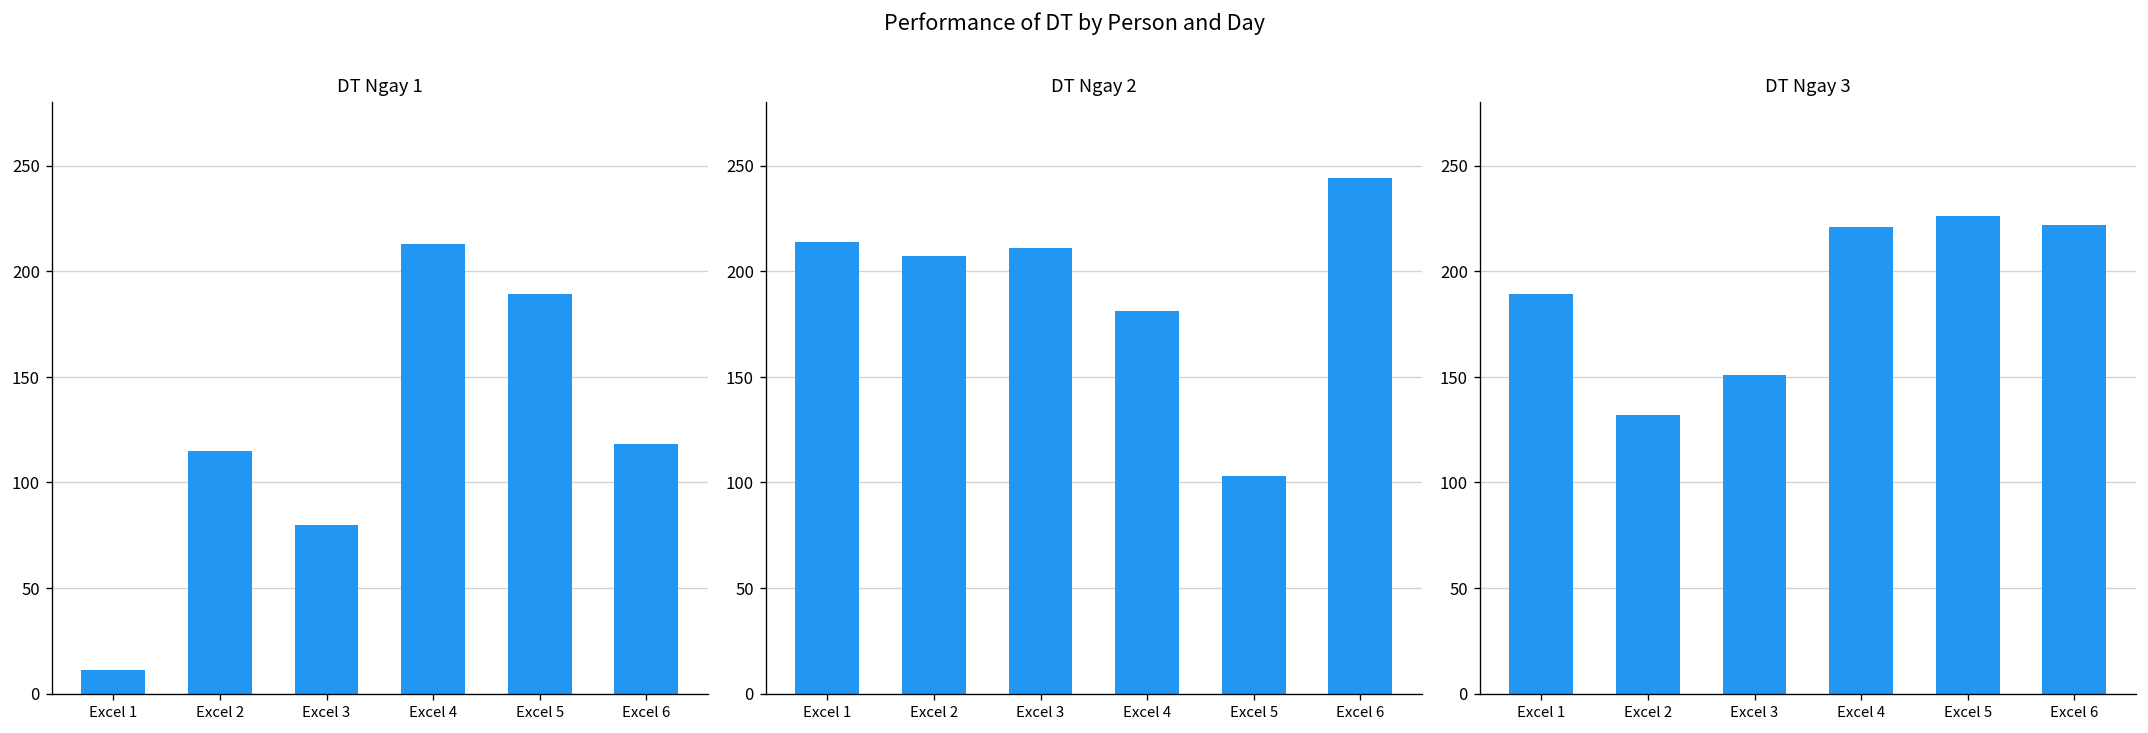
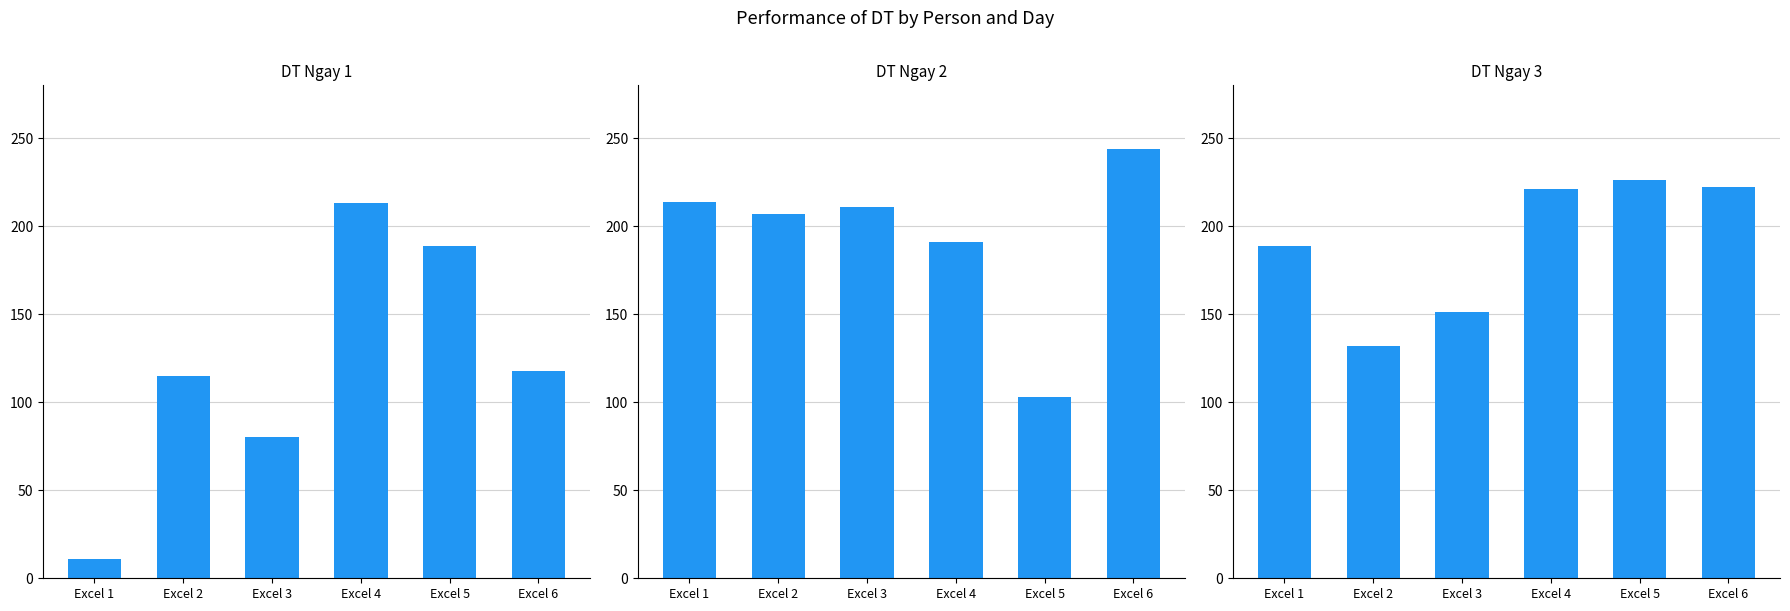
DT Ngay 2, Excel 4: 181 -> 191
